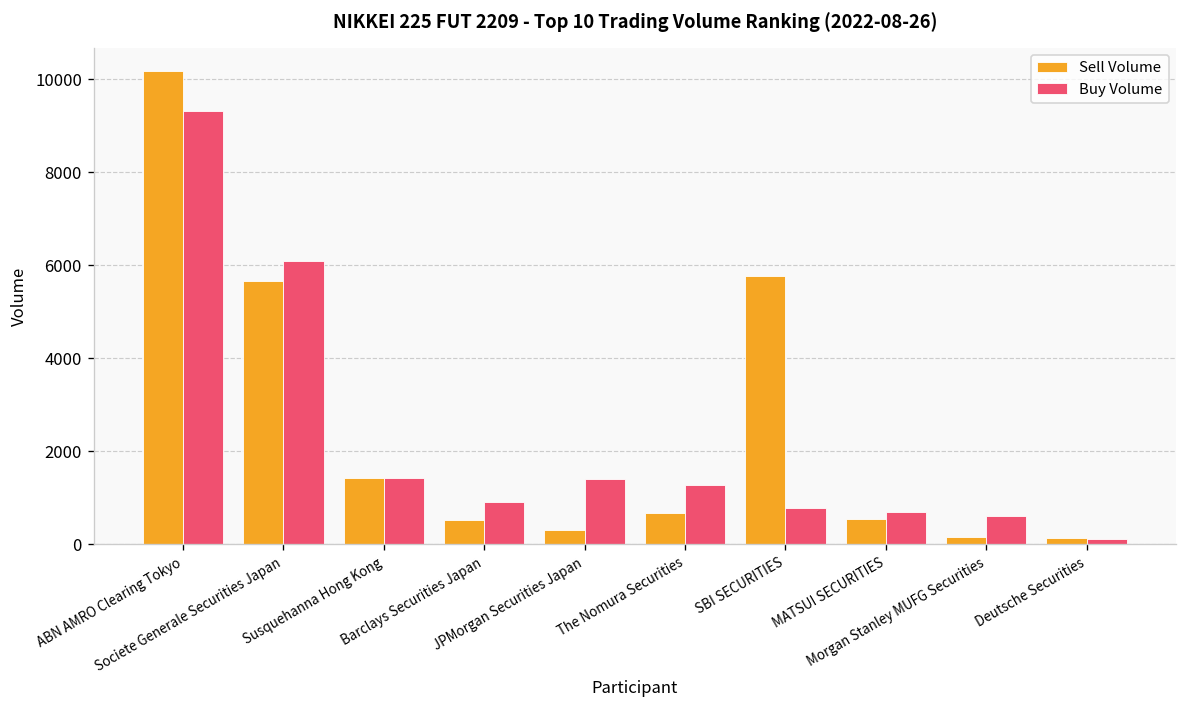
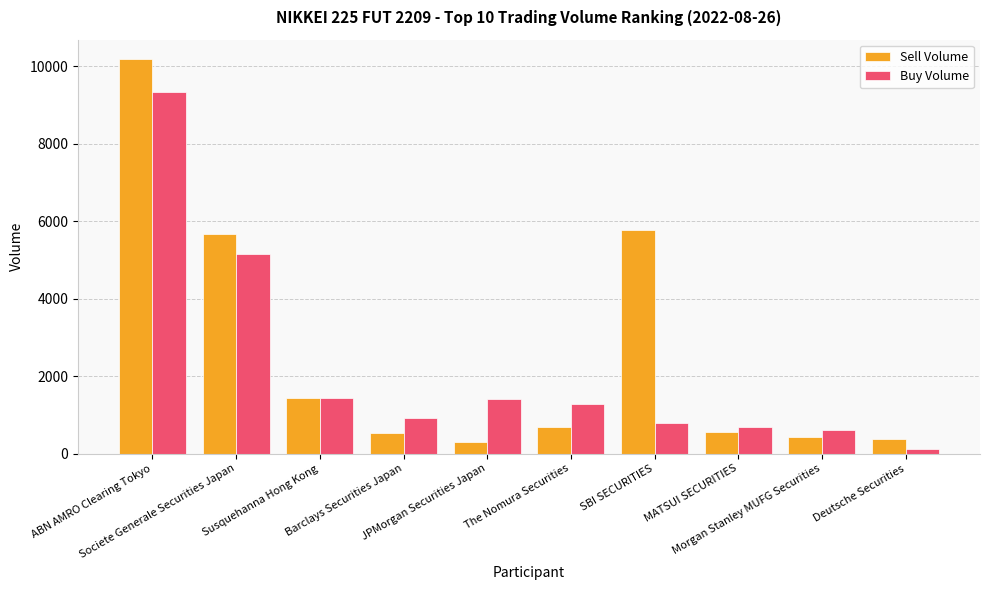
Buy Volume, Societe Generale Securities Japan: 6100 -> 5200
Sell Volume, Morgan Stanley MUFG Securities: 200 -> 400
Sell Volume, Deutsche Securities: 100 -> 400
